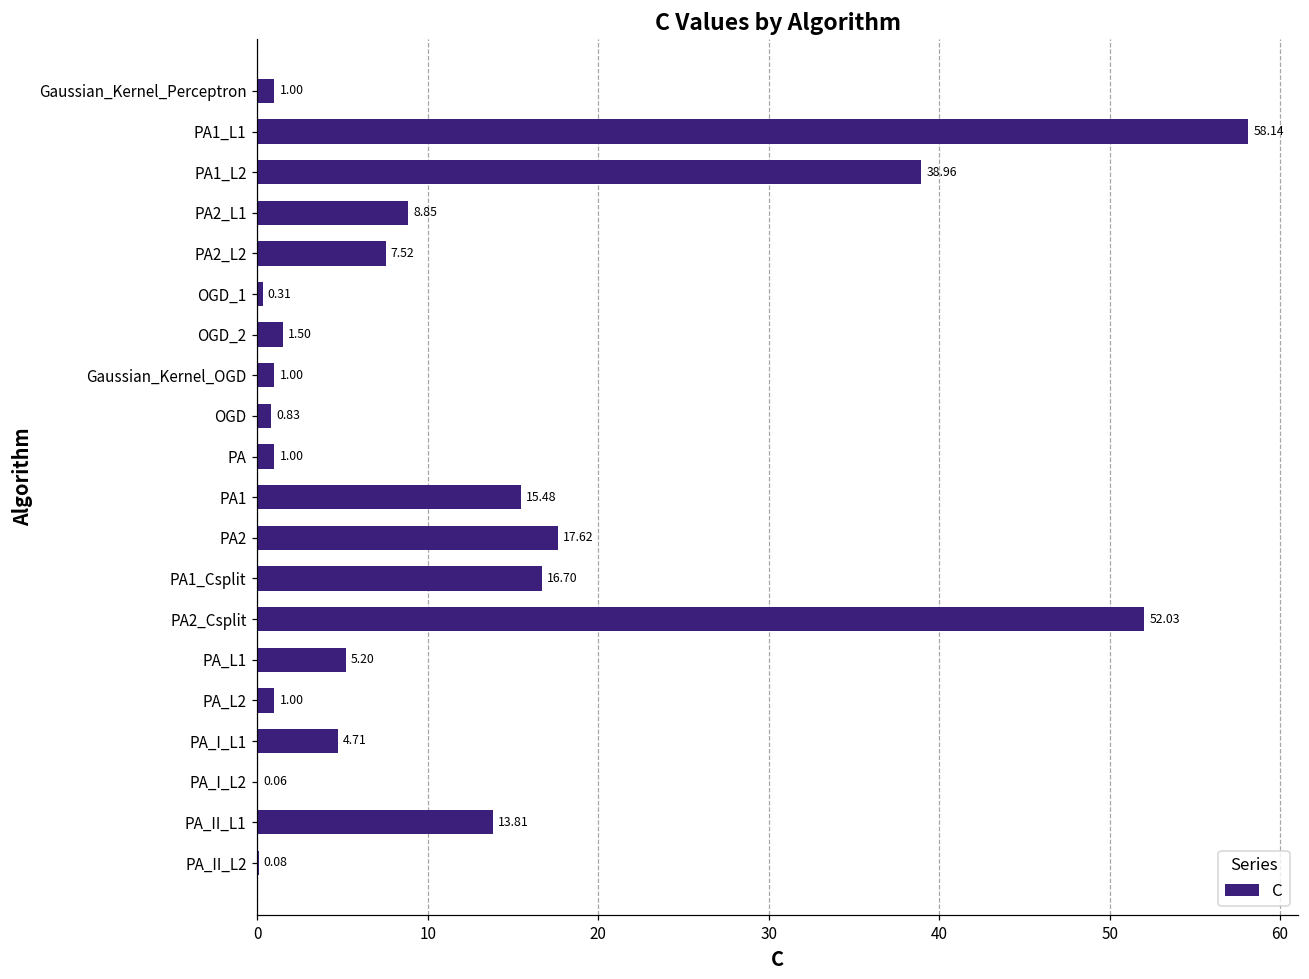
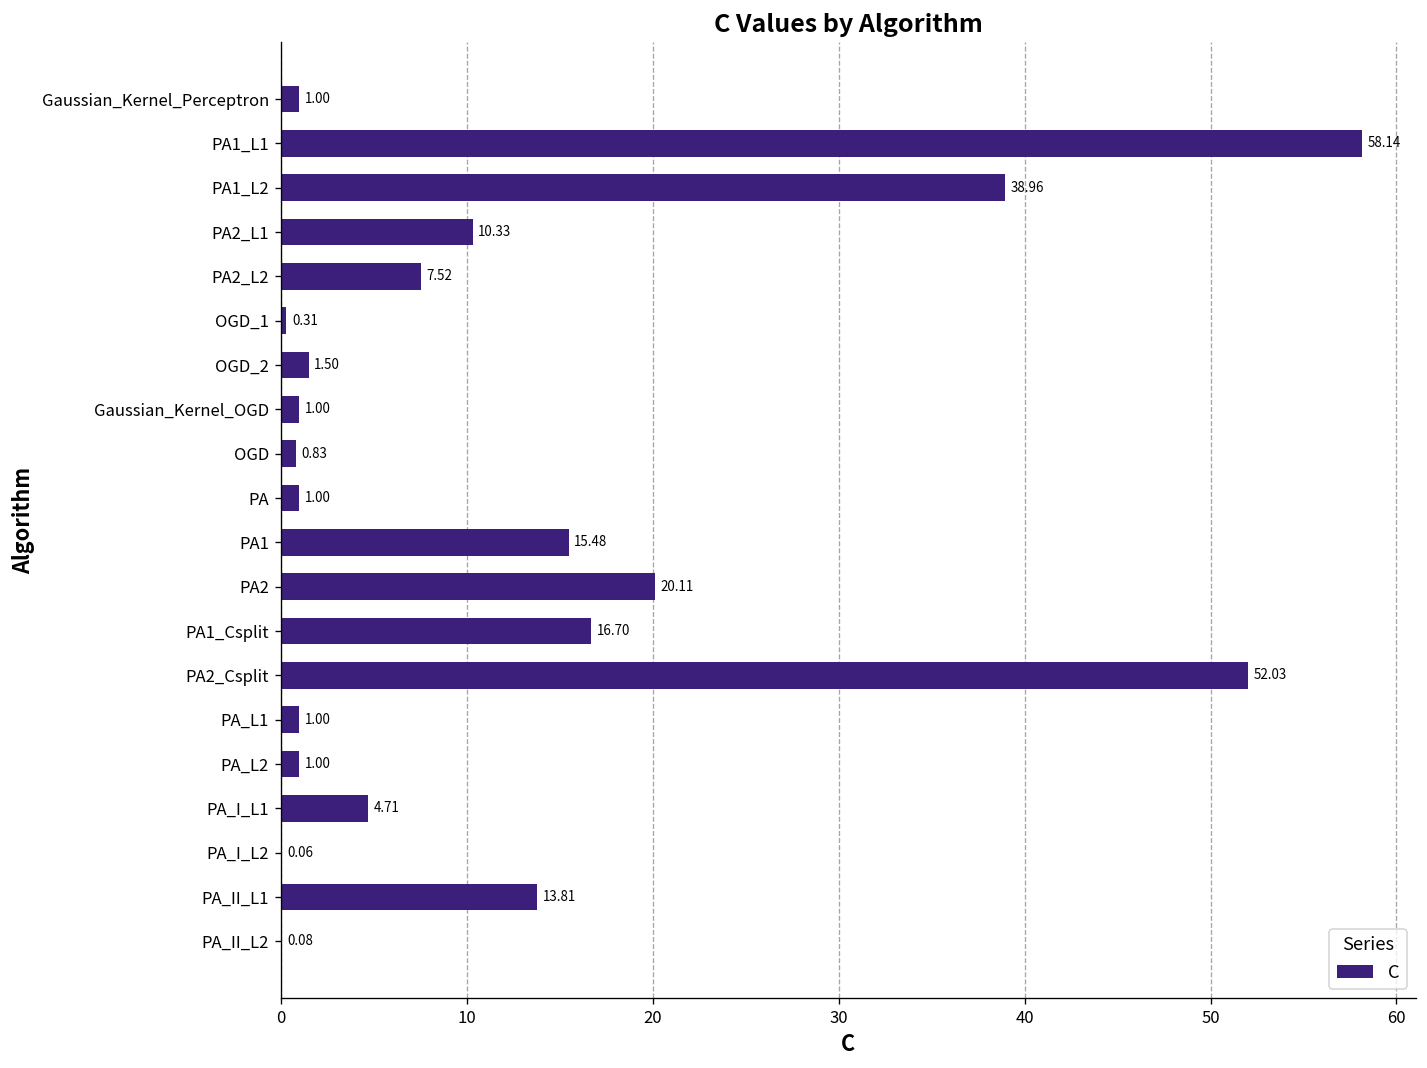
PA2_L1: 8.85 -> 10.33
PA2: 17.62 -> 20.11
PA_L1: 5.20 -> 1.00
